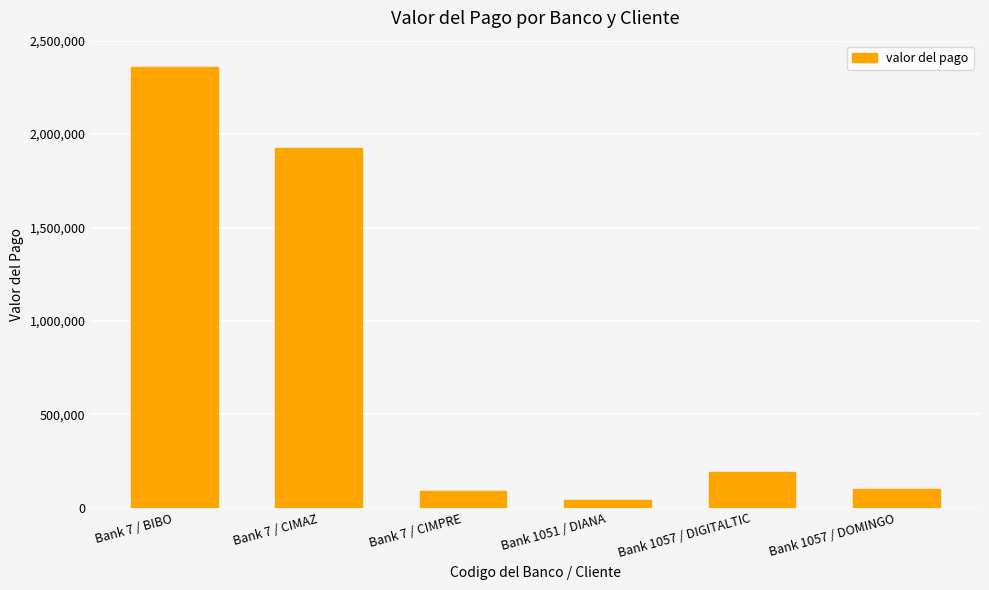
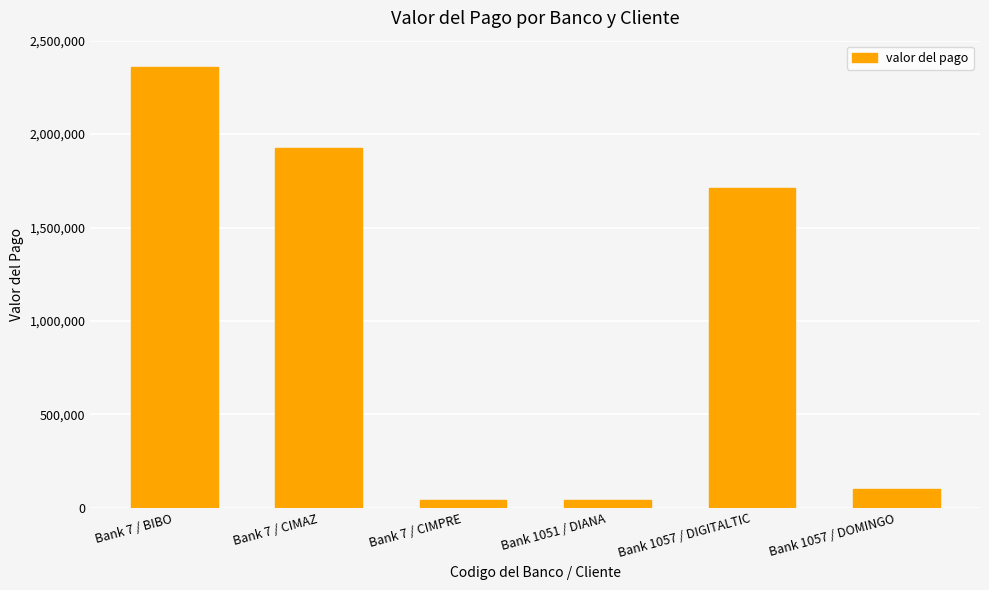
Bank 7 / CIMPRE: 90,000 -> 40,000
Bank 1057 / DIGITALTIC: 190,000 -> 1,710,000
